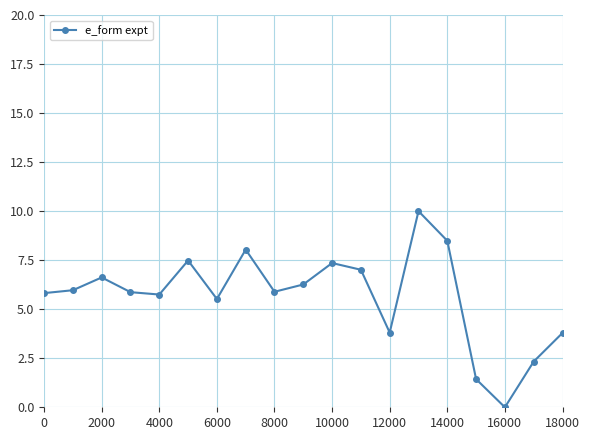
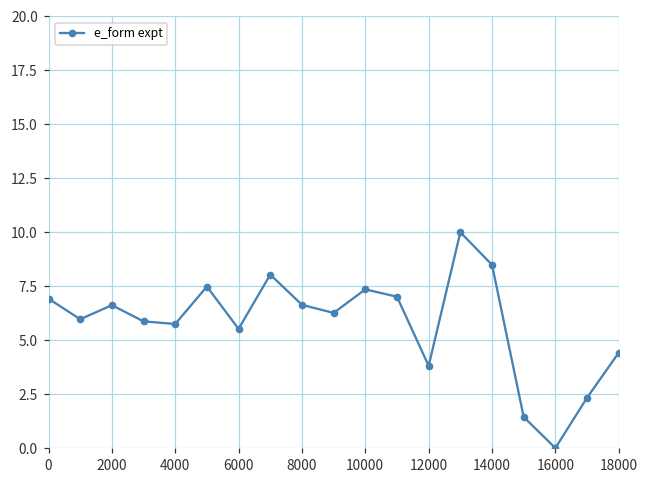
0: 5.8 -> 6.9
8000: 5.9 -> 6.6
18000: 3.8 -> 4.4
